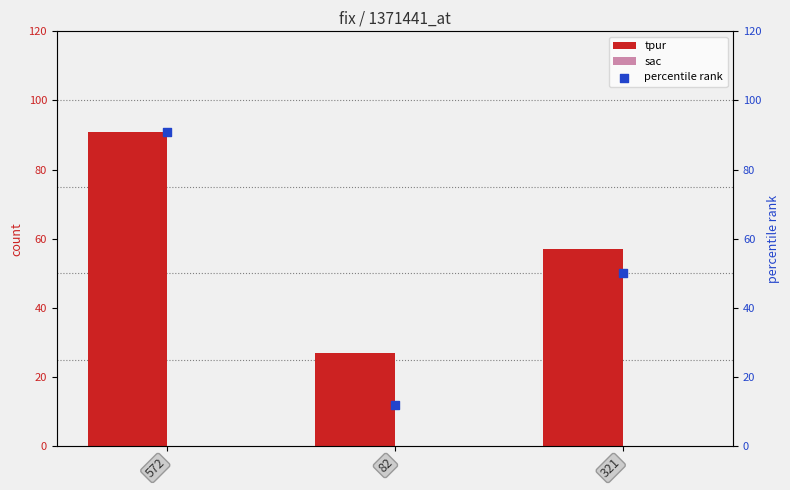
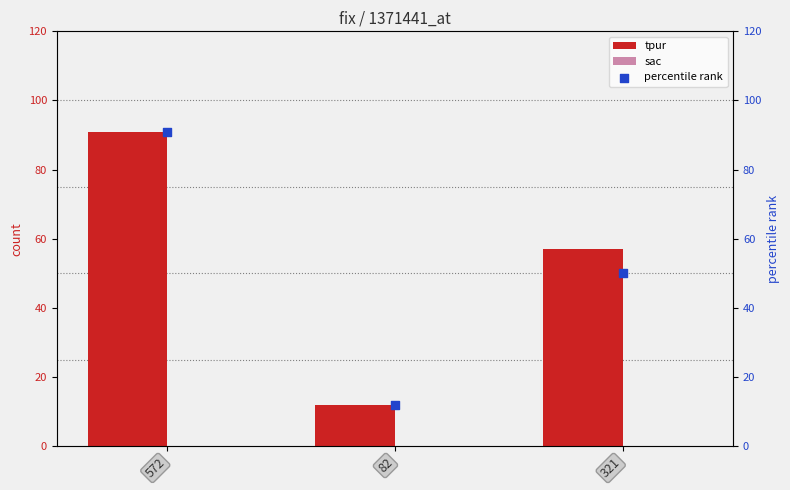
tpur, 82: 27 -> 12
